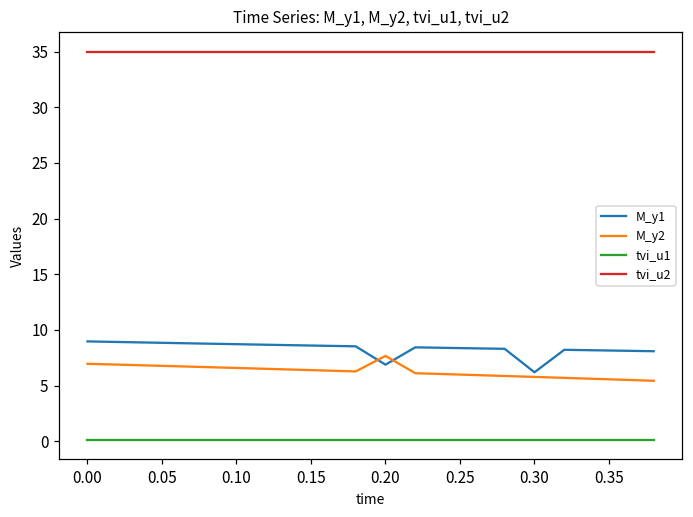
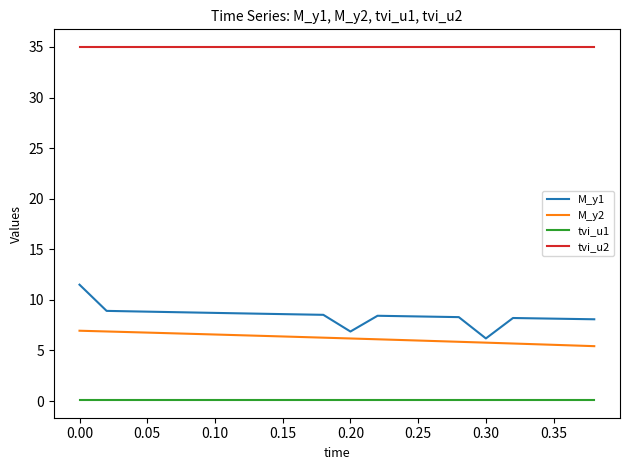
M_y1, 0.00: 9.0 -> 11.5
M_y2, 0.20: 7.7 -> 6.2
